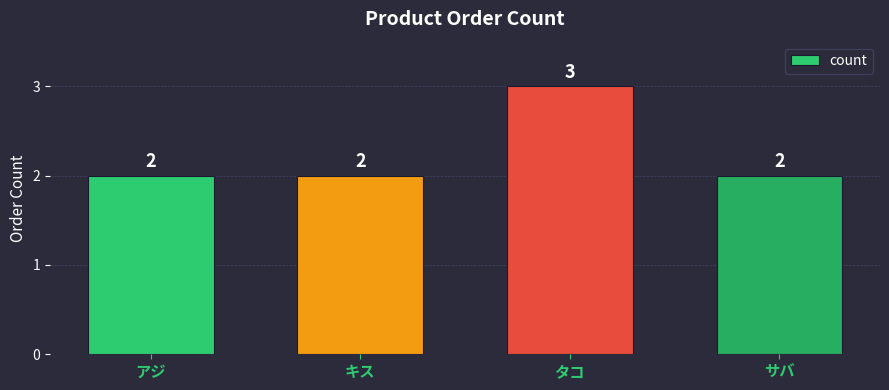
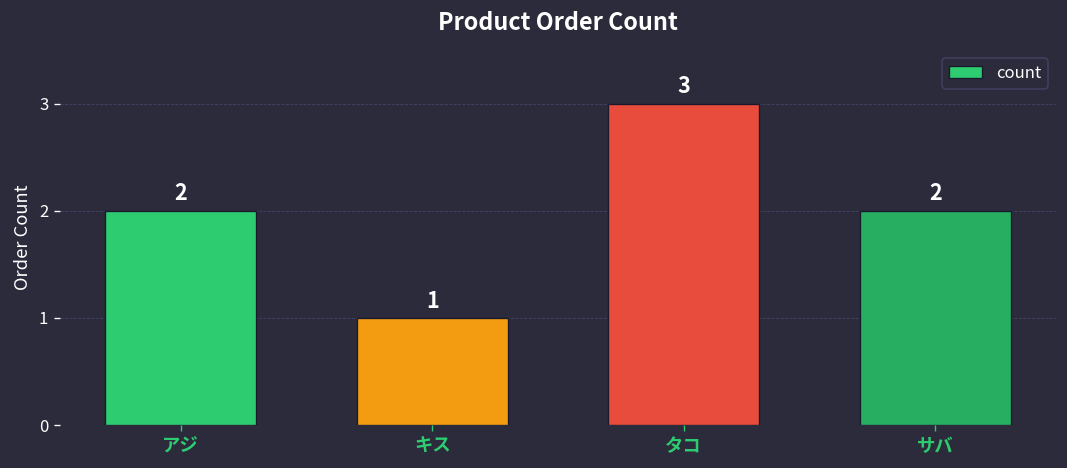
キス: 2 -> 1
